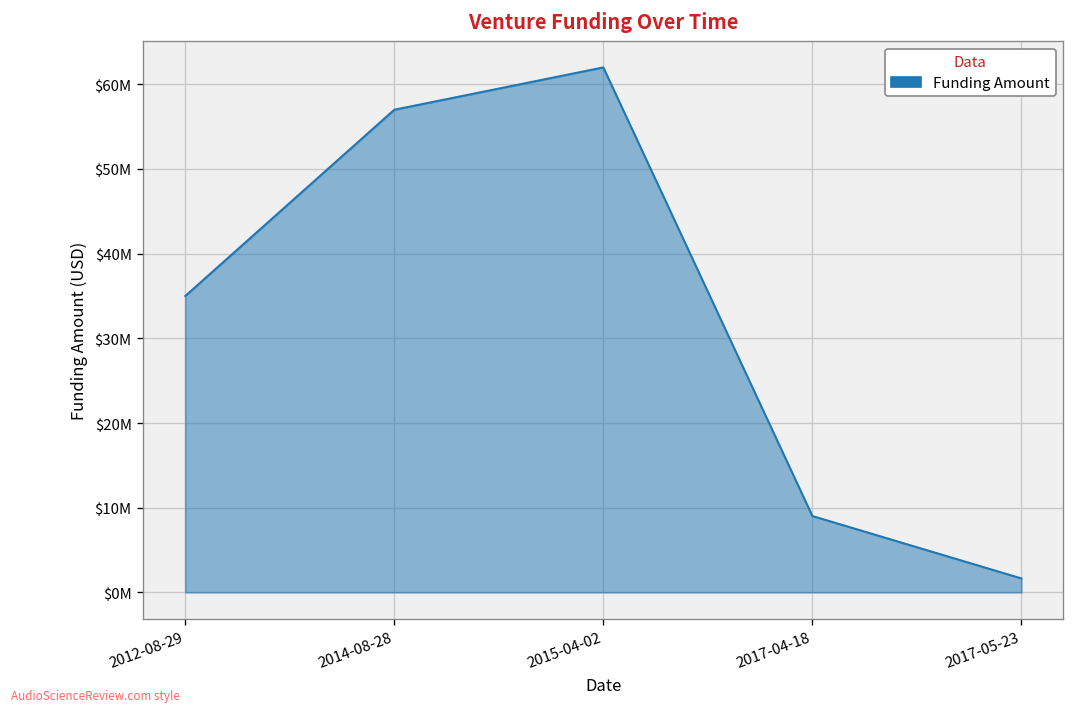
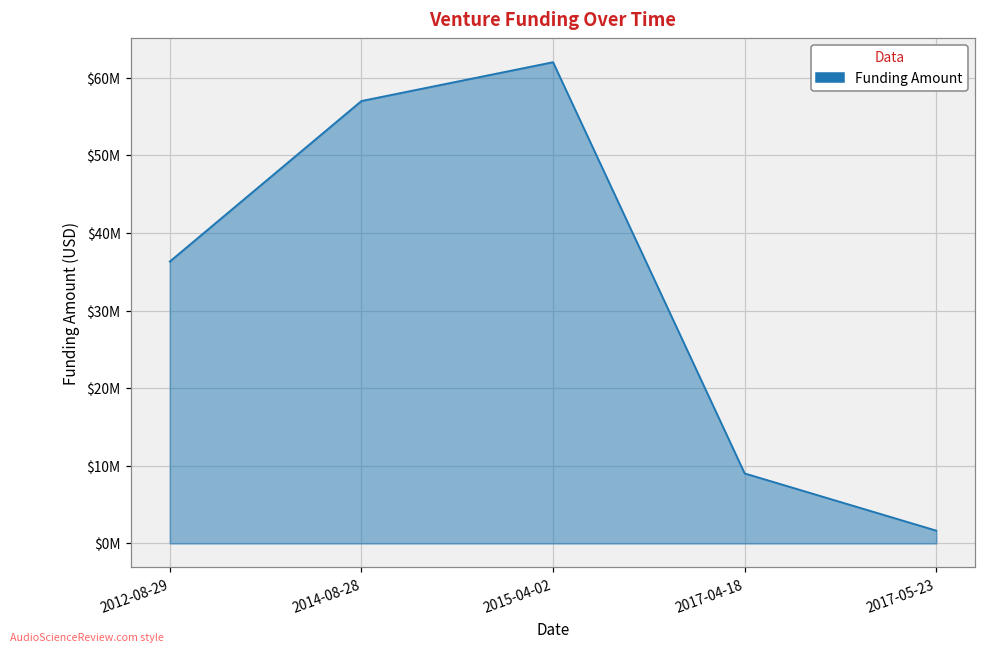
2012-08-29: $35000000 -> $36000000
